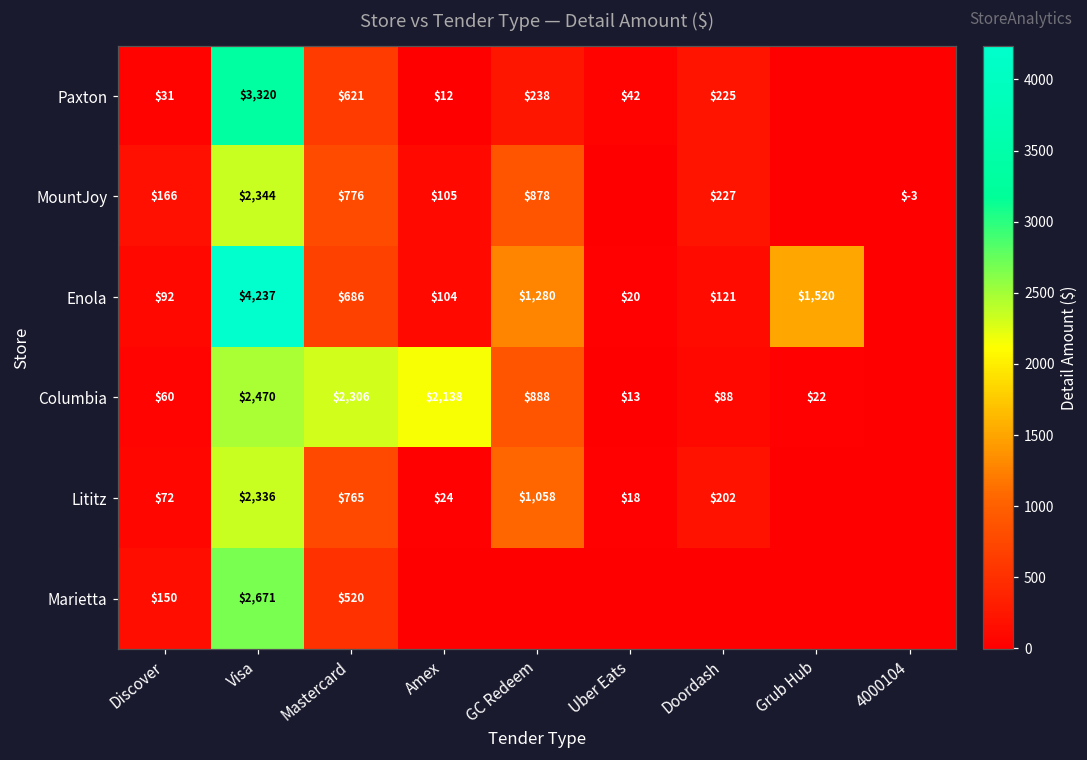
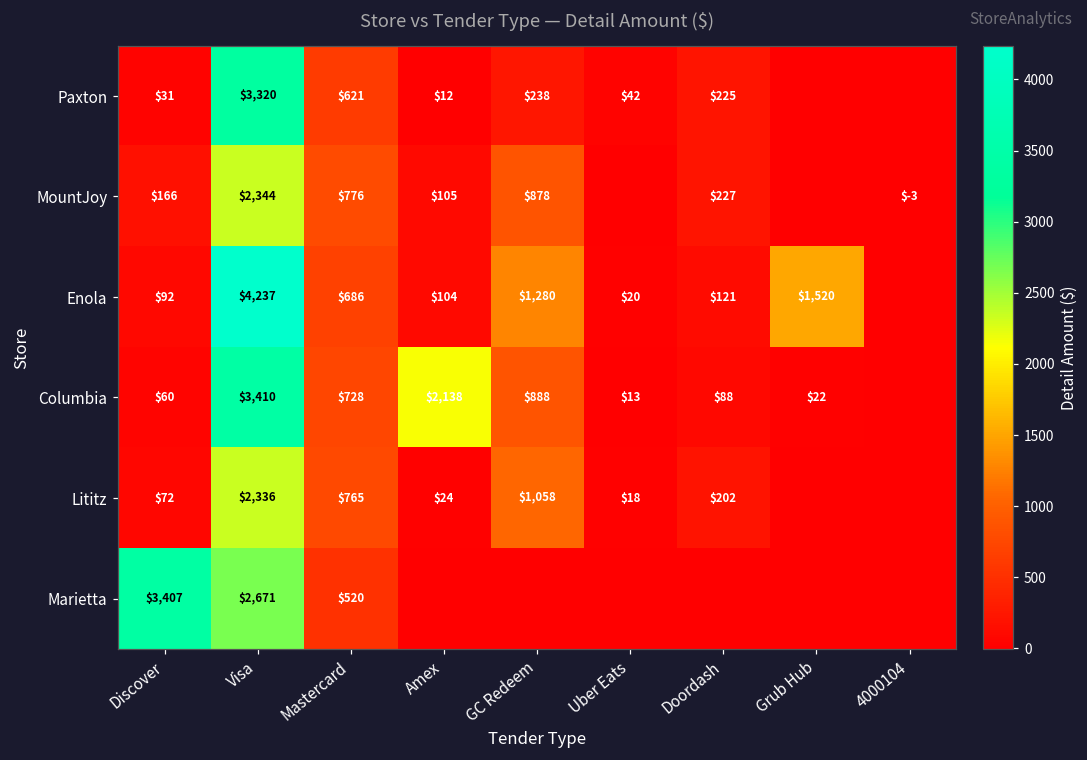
Columbia, Visa: $2,470 -> $3,410
Columbia, Mastercard: $2,306 -> $728
Marietta, Discover: $150 -> $3,407
